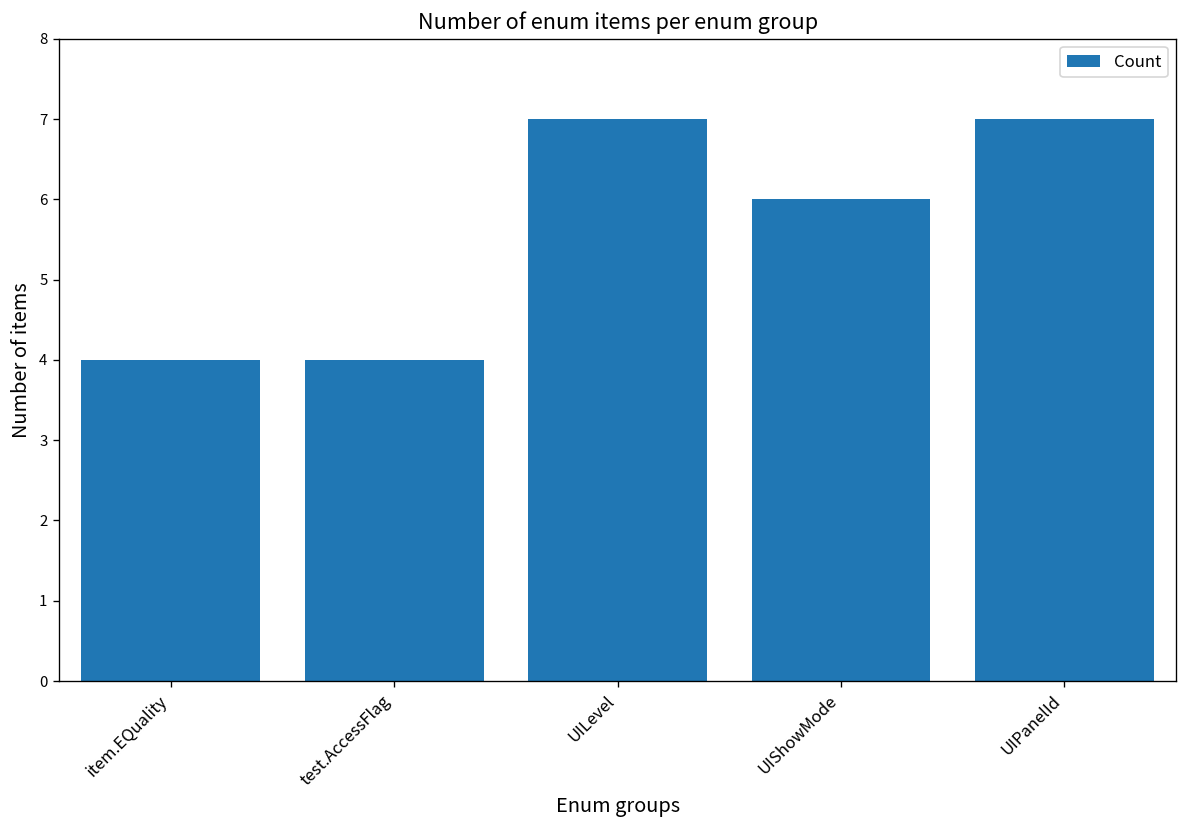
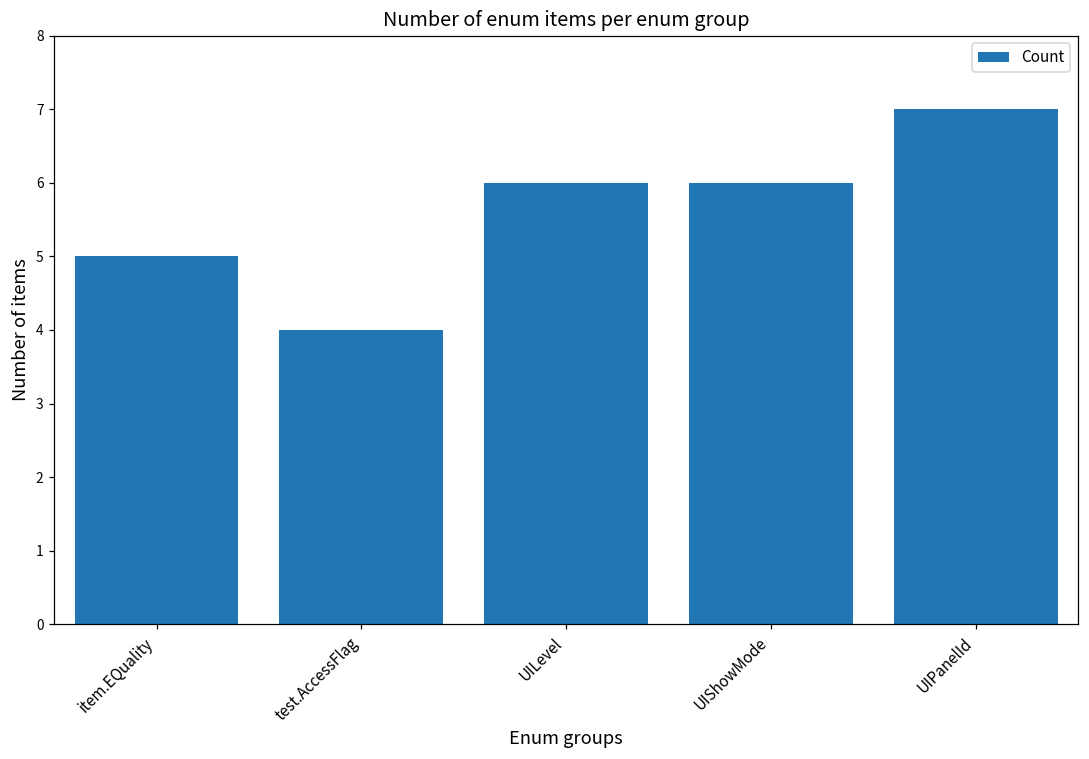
item.EQuality: 4 -> 5
UILevel: 7 -> 6
